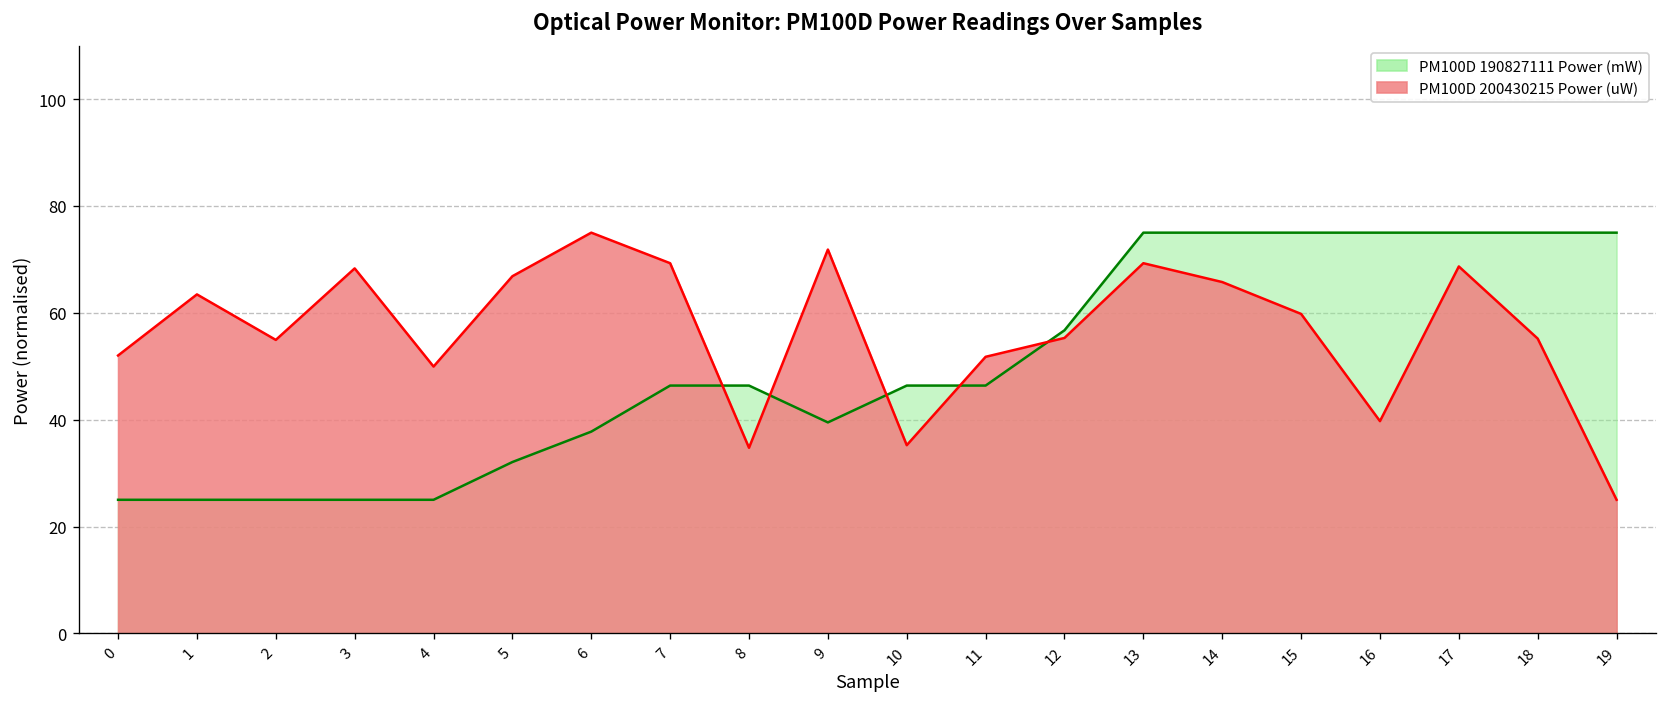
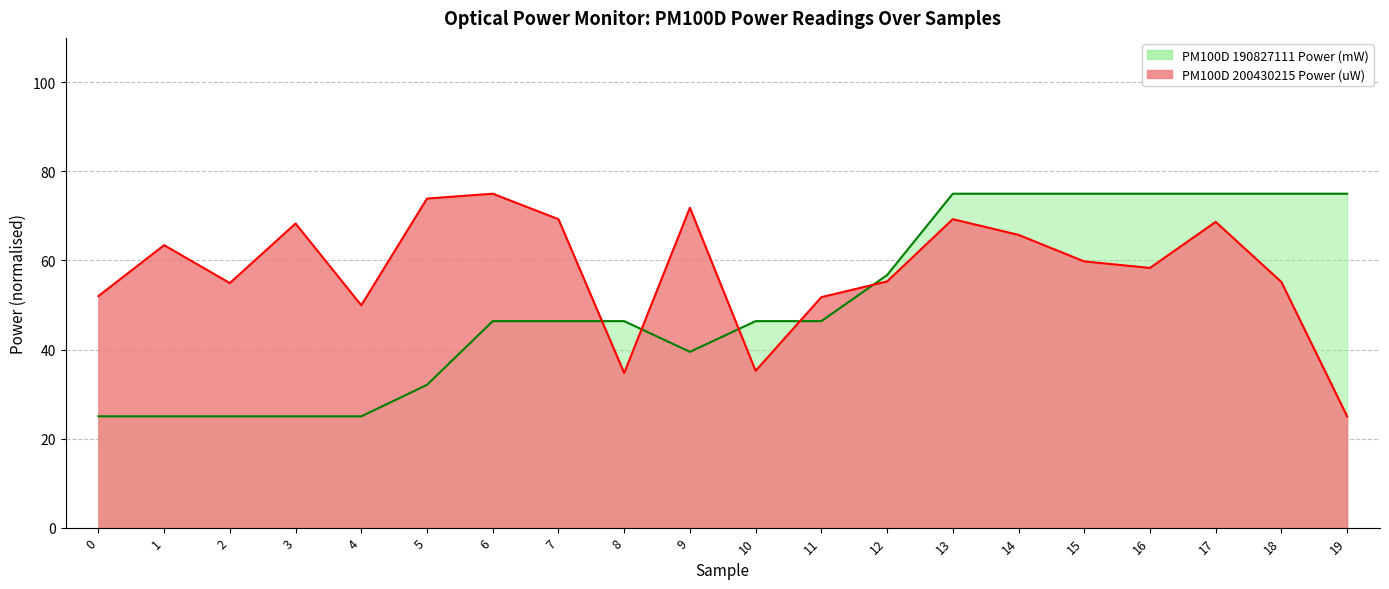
PM100D 200430215 Power (uW), 5: 67 -> 74
PM100D 190827111 Power (mW), 6: 38 -> 46
PM100D 200430215 Power (uW), 16: 40 -> 58
